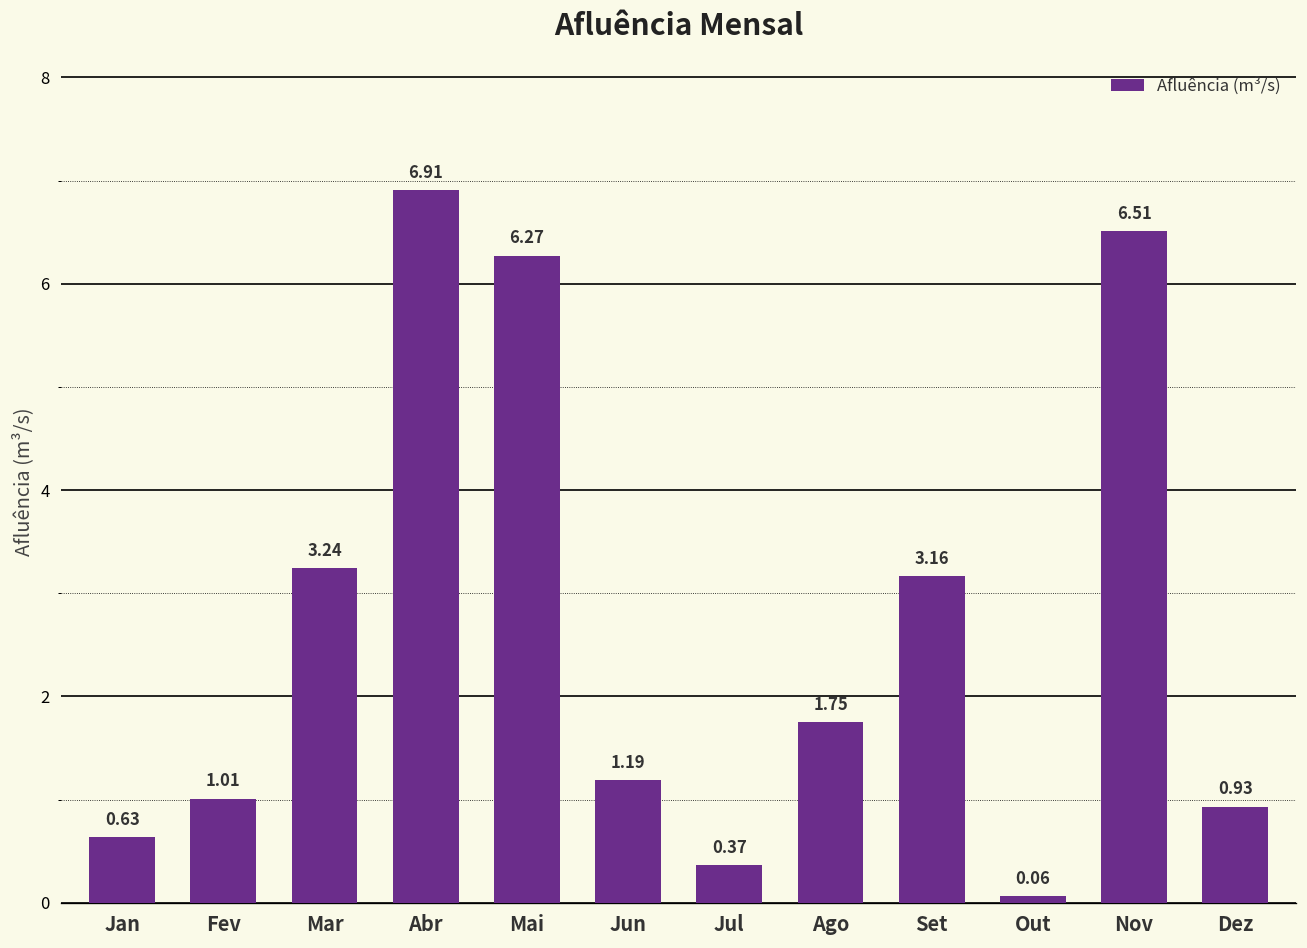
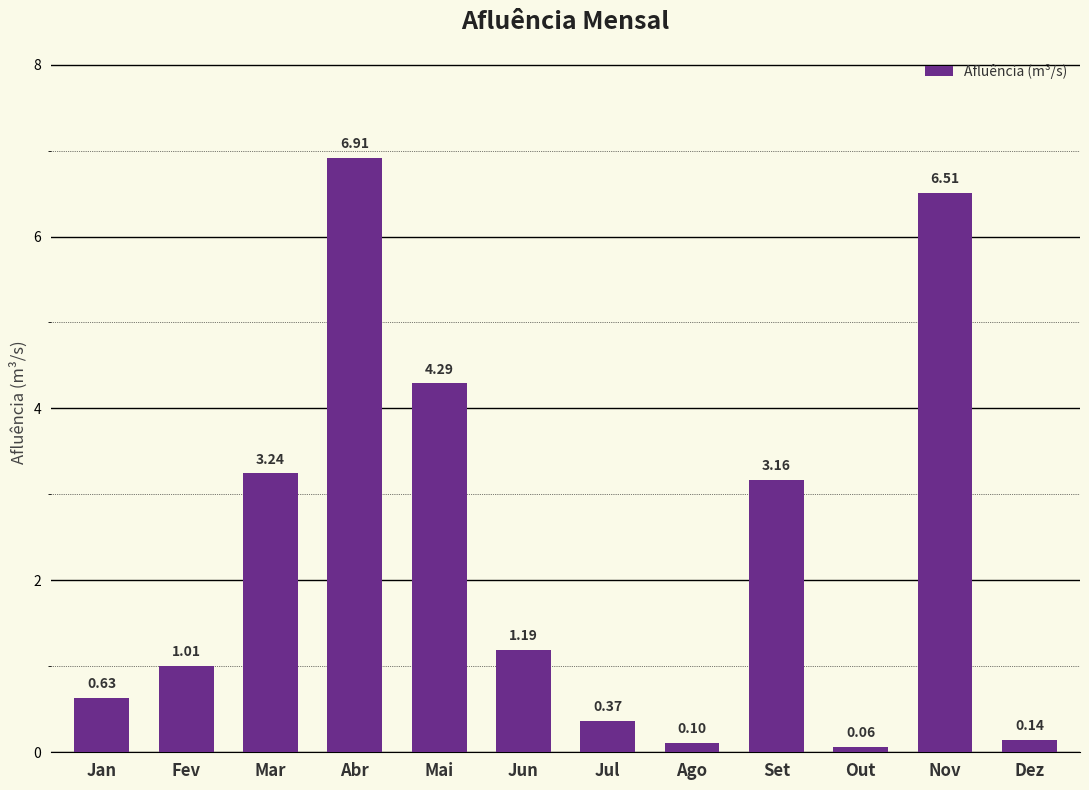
Mai: 6.27 -> 4.29
Ago: 1.75 -> 0.10
Dez: 0.93 -> 0.14
